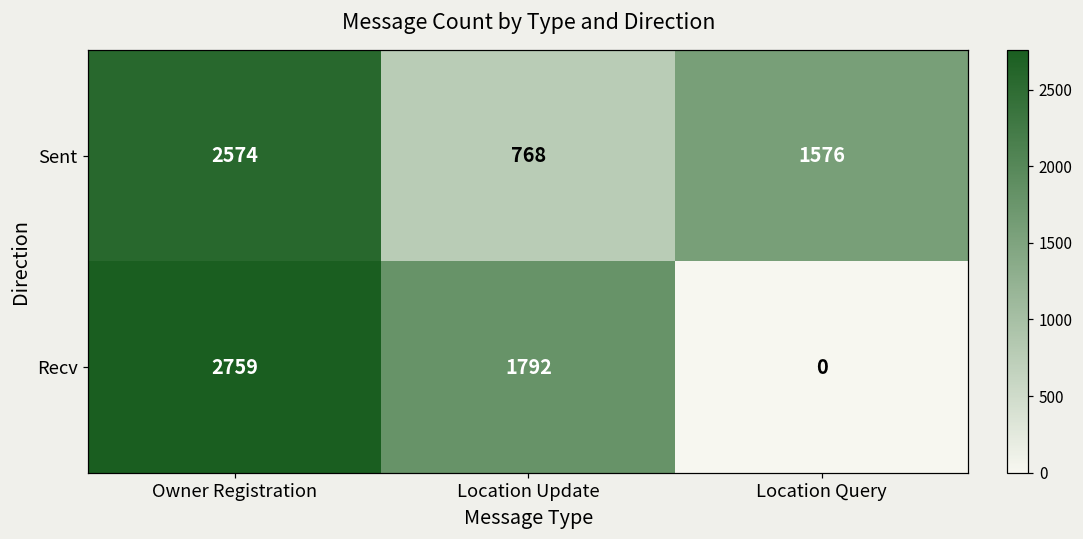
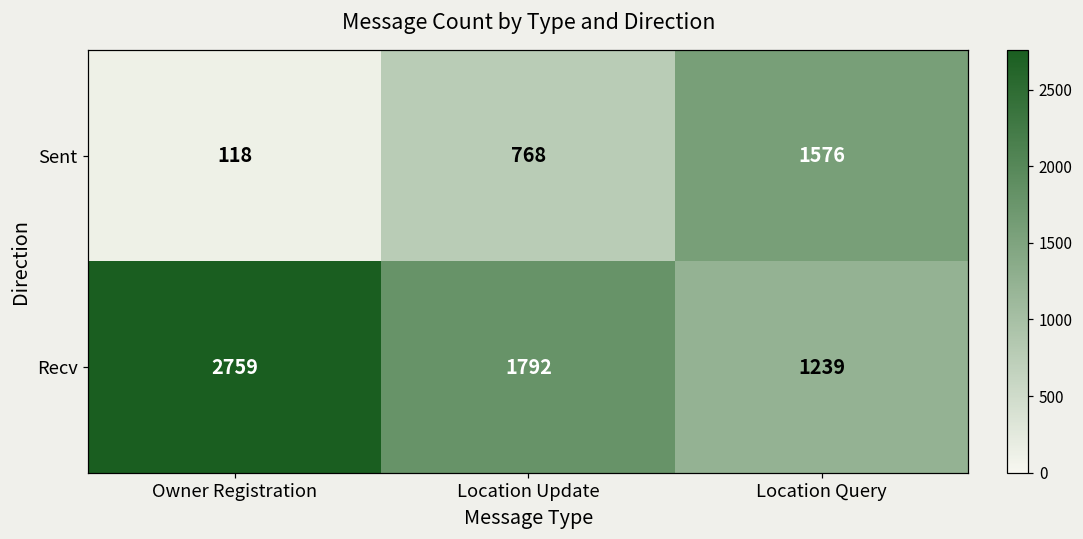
Sent, Owner Registration: 2574 -> 118
Recv, Location Query: 0 -> 1239
